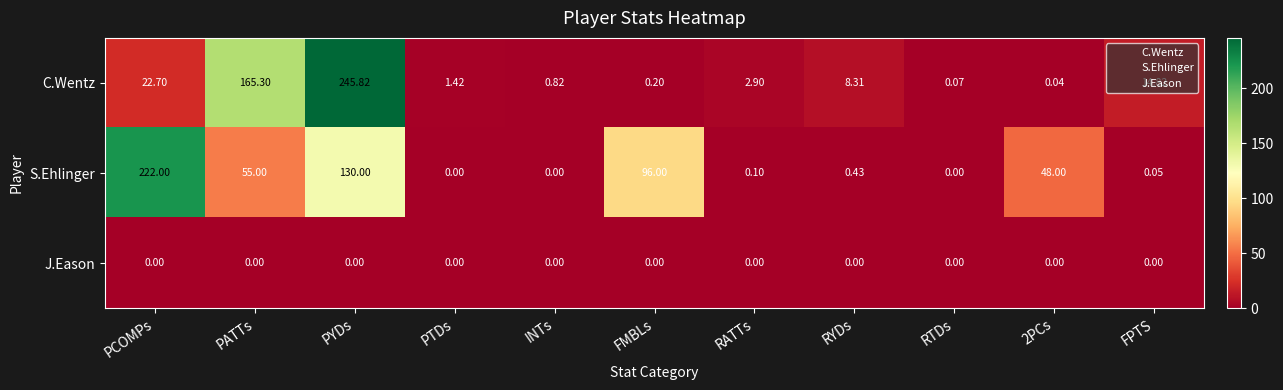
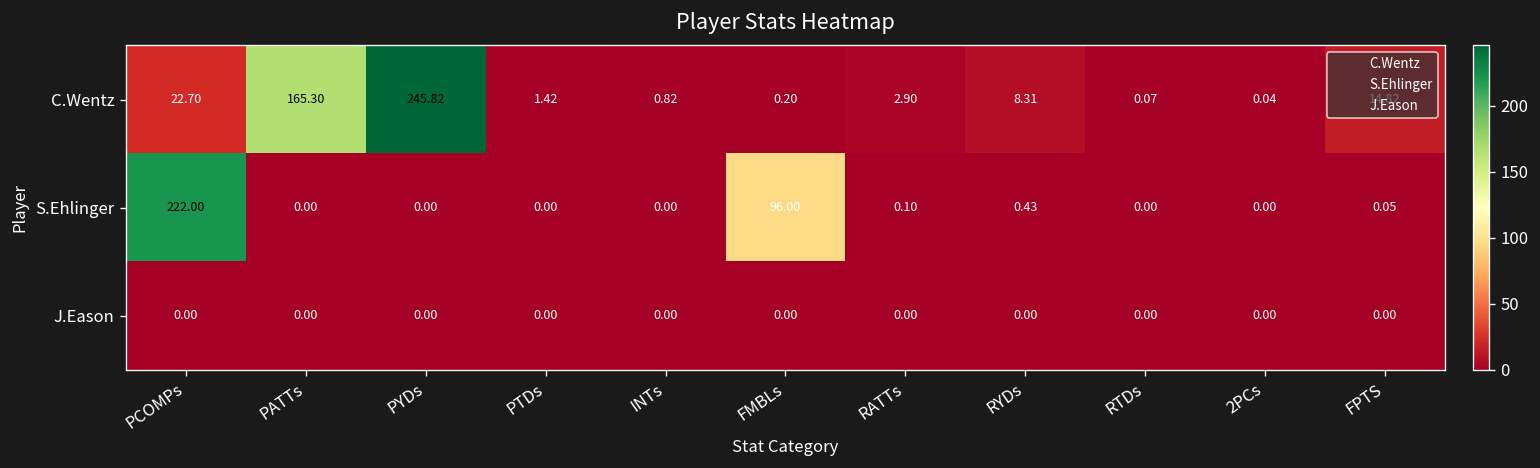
S.Ehlinger, PATTs: 55.00 -> 0.00
S.Ehlinger, PYDs: 130.00 -> 0.00
S.Ehlinger, 2PCs: 48.00 -> 0.00
